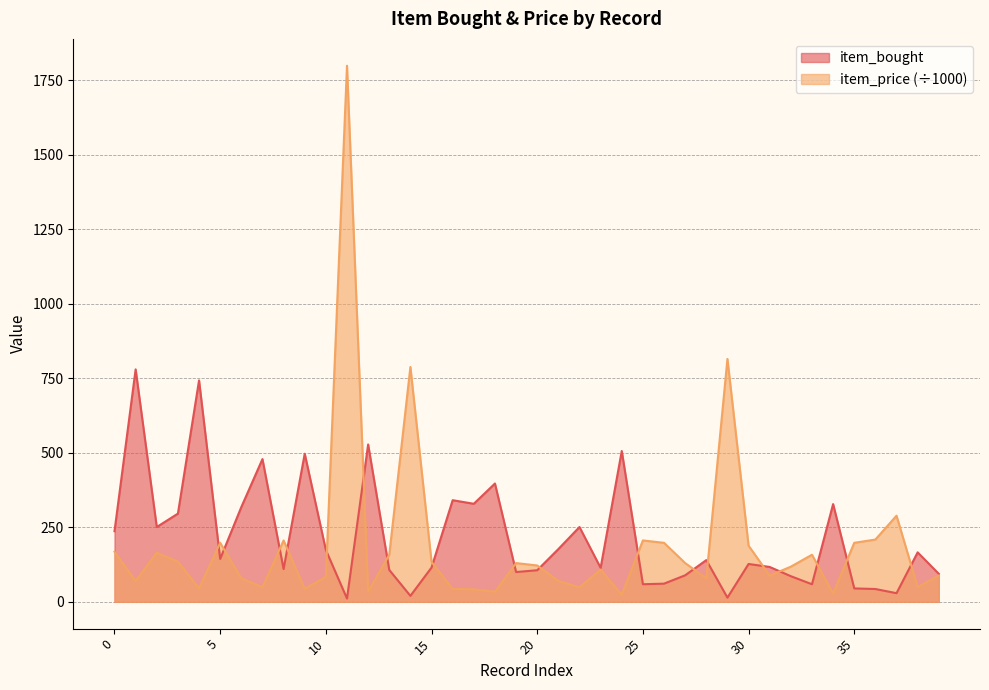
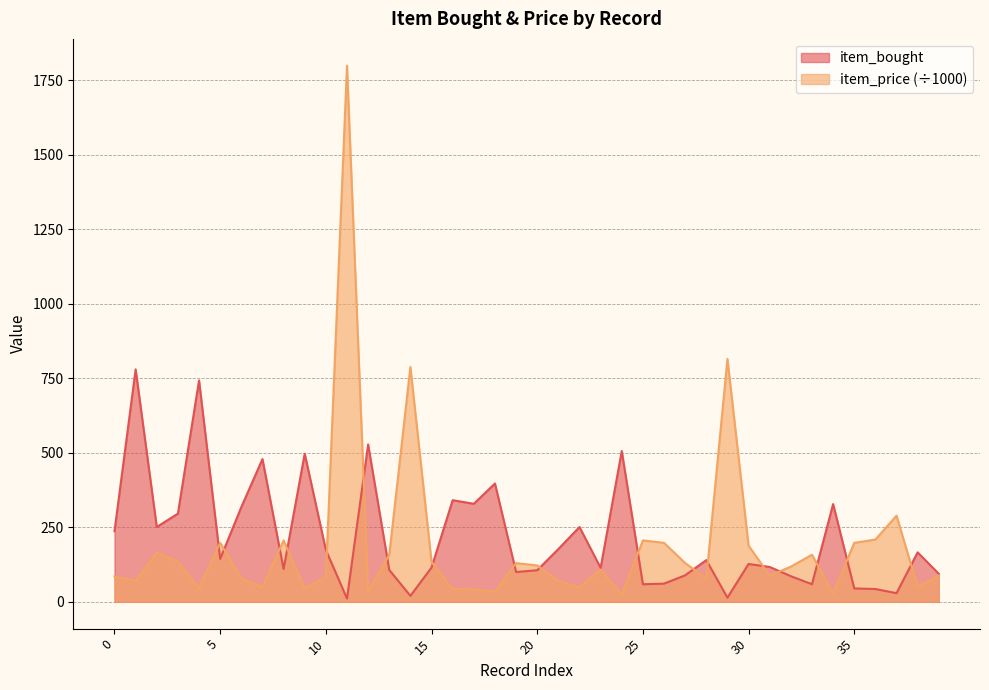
item_price (÷1000), 0: 170 -> 90
